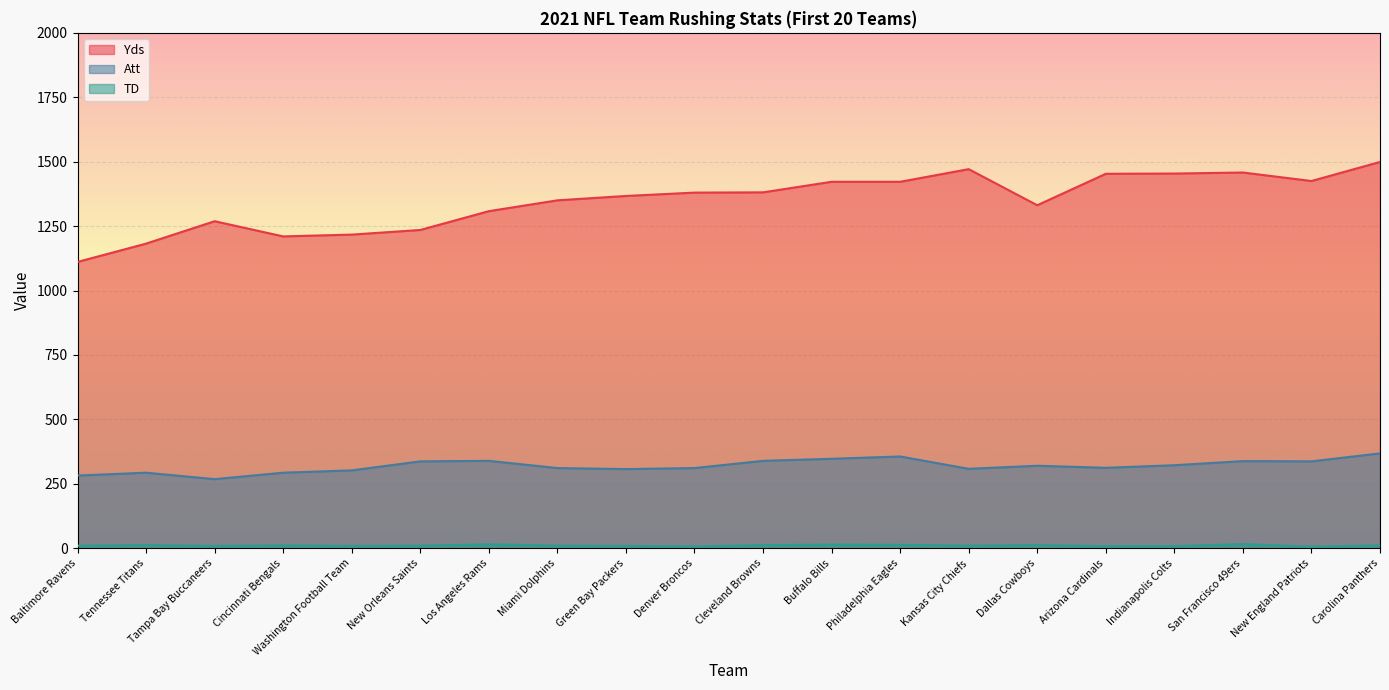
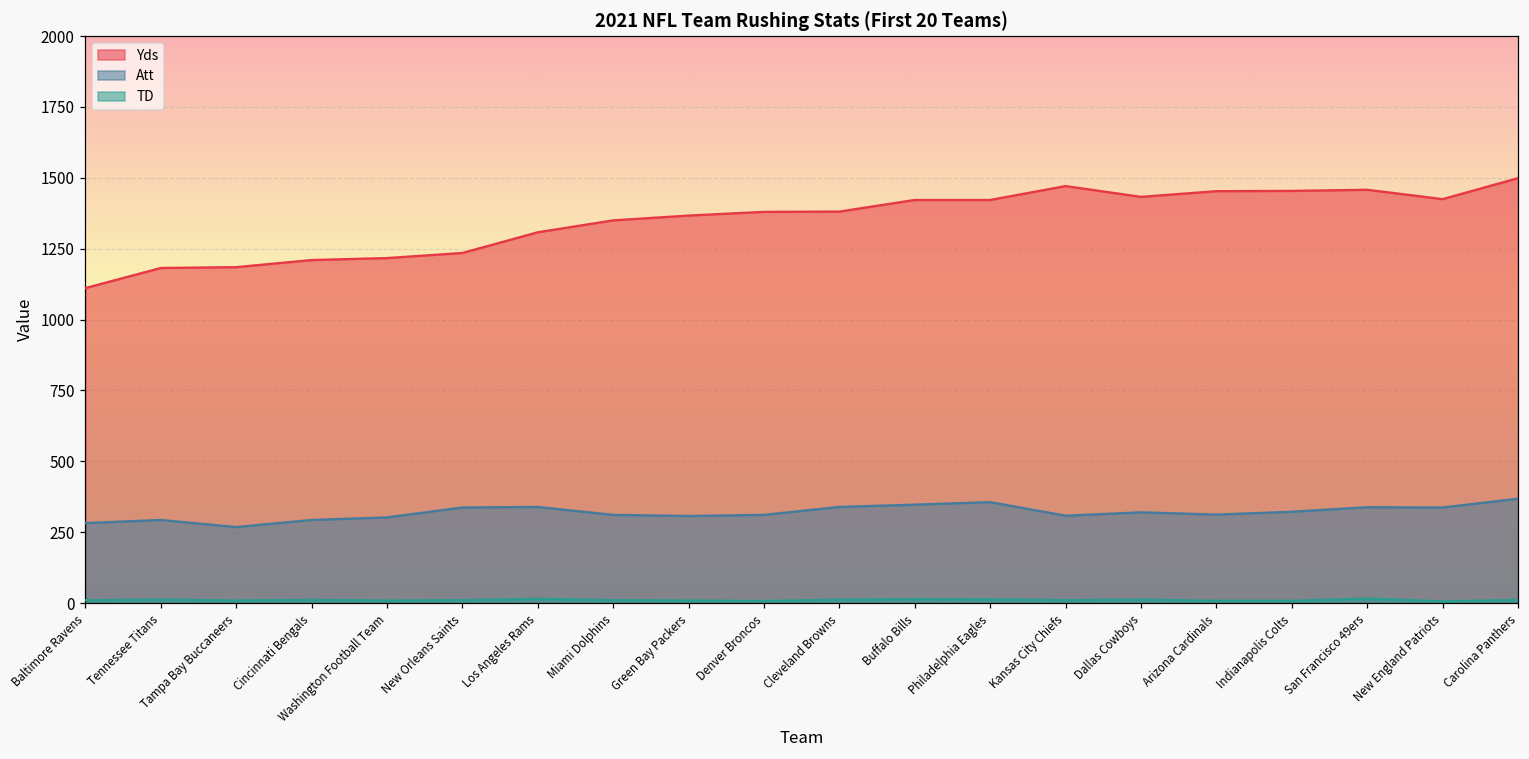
Yds, Tampa Bay Buccaneers: 1270 -> 1190
Yds, Dallas Cowboys: 1330 -> 1430
